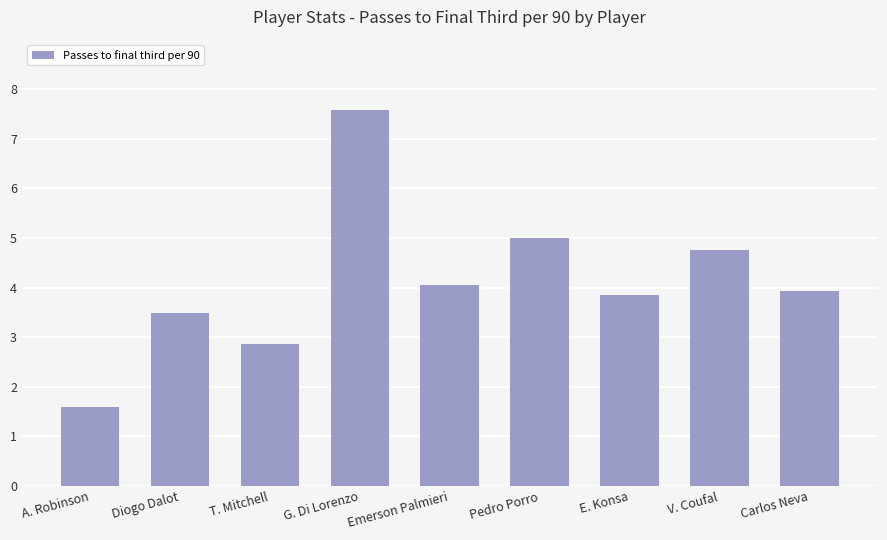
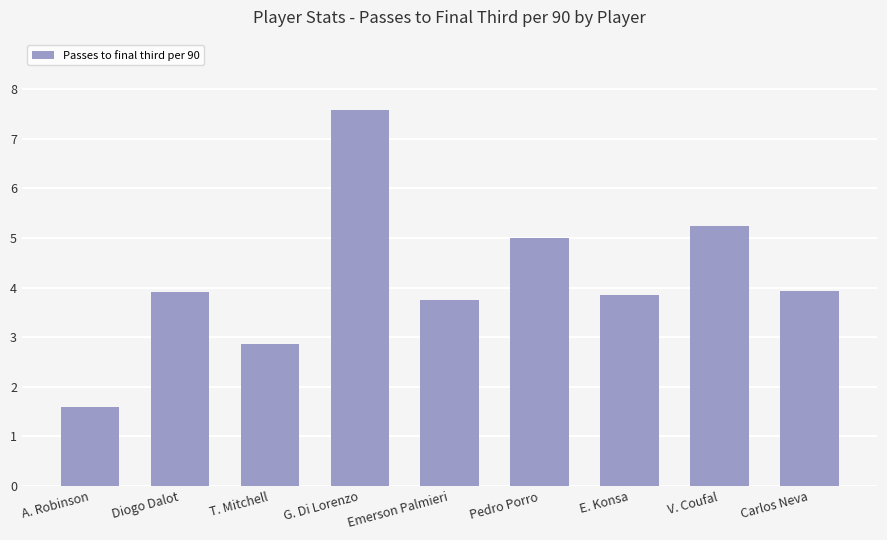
Diogo Dalot: 3.5 -> 3.9
Emerson Palmieri: 4.1 -> 3.8
V. Coufal: 4.8 -> 5.2
